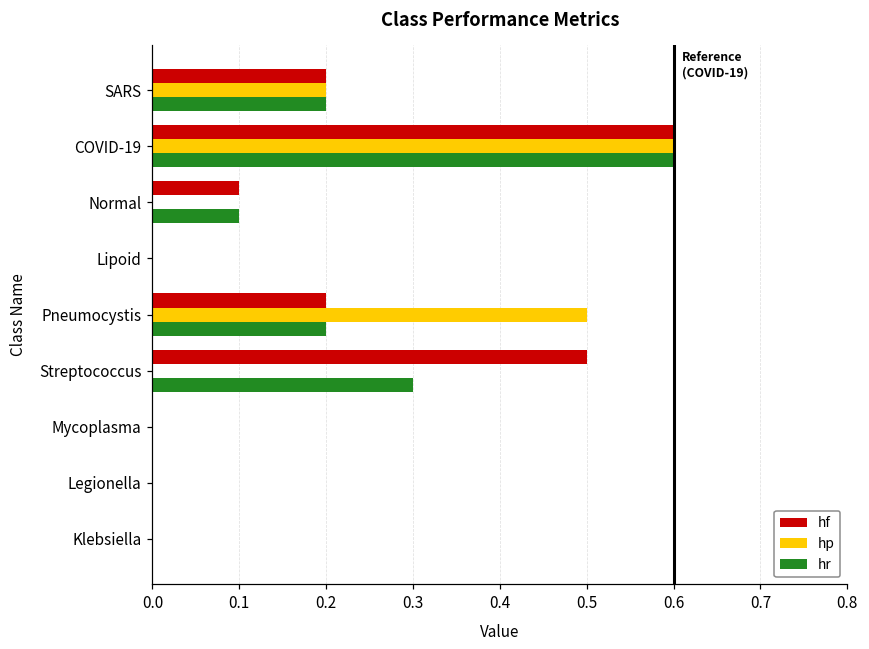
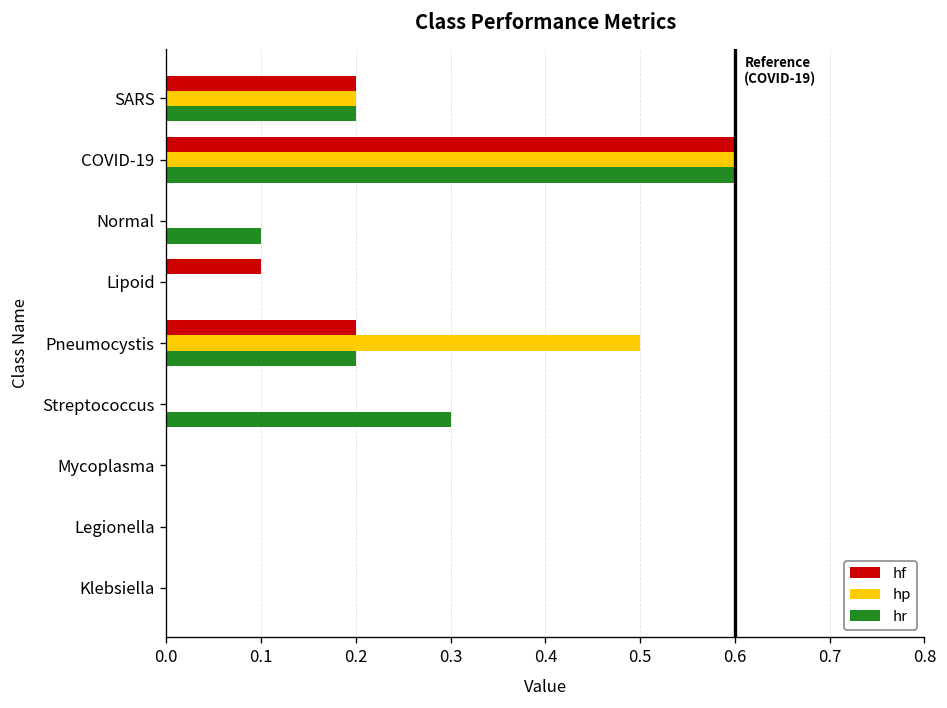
hf, Normal: 0.1 -> 0.0
hf, Lipoid: 0.0 -> 0.1
hf, Streptococcus: 0.5 -> 0.0
